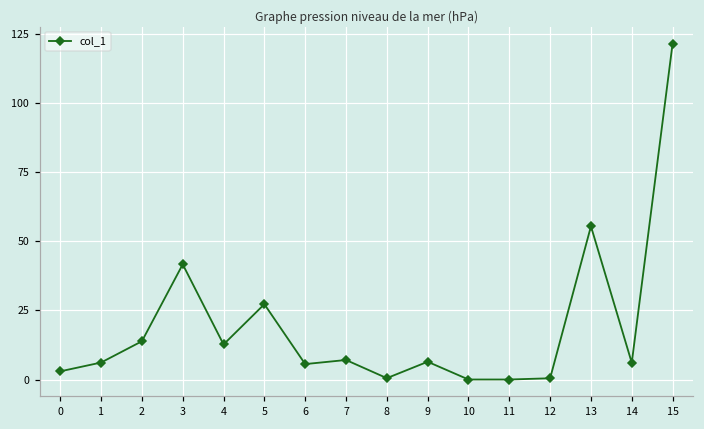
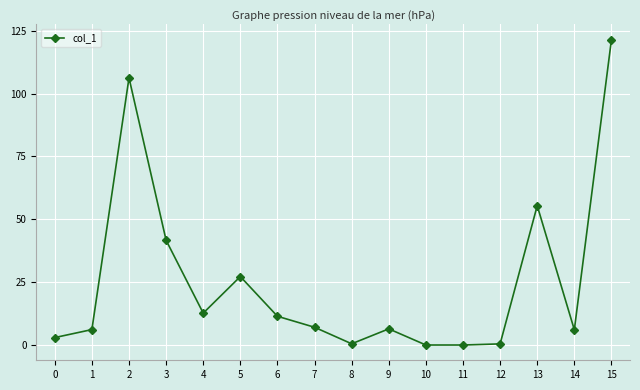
2: 14 -> 106
6: 6 -> 11
